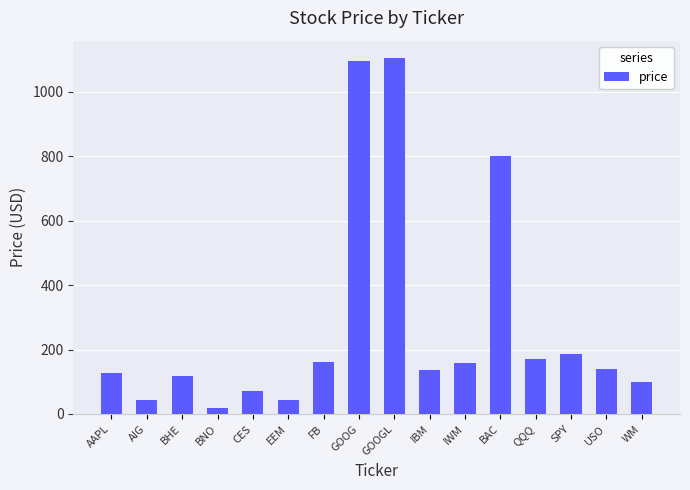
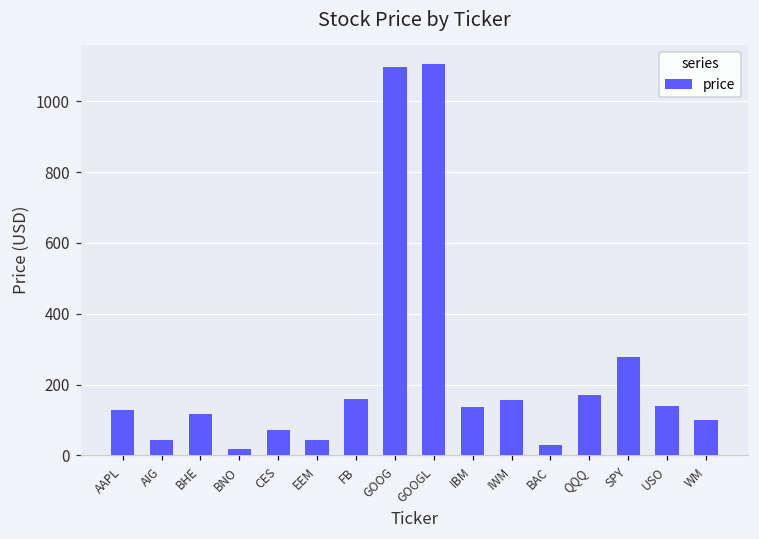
BAC: 800 -> 30
SPY: 190 -> 280
